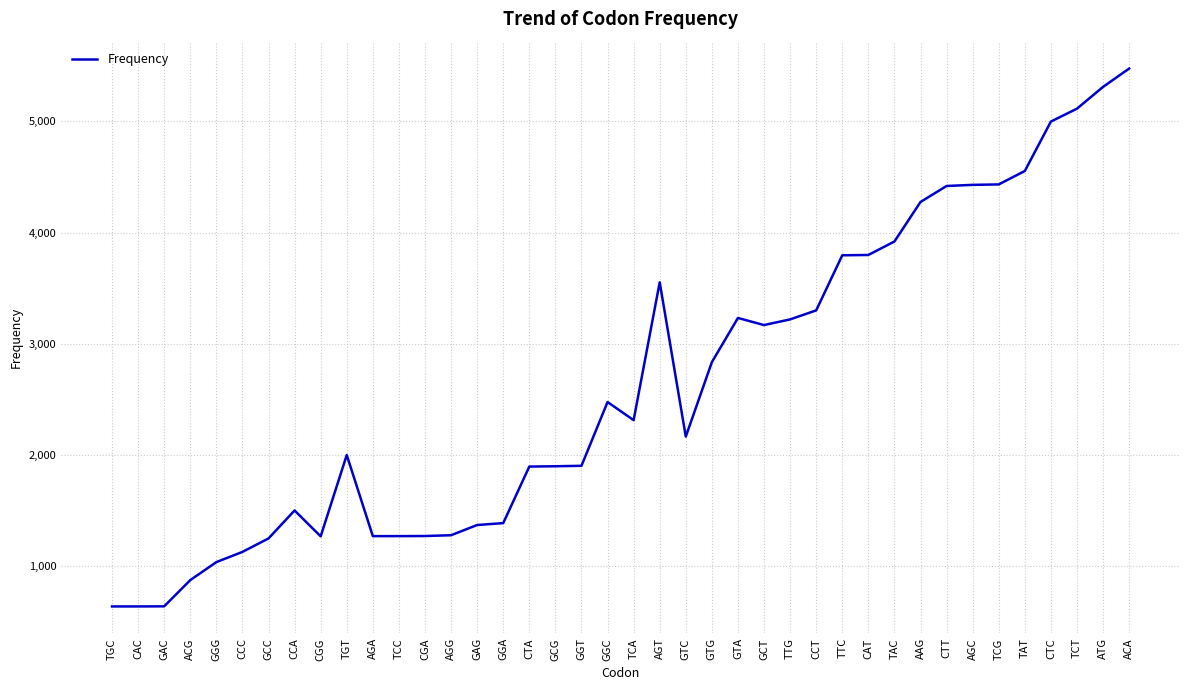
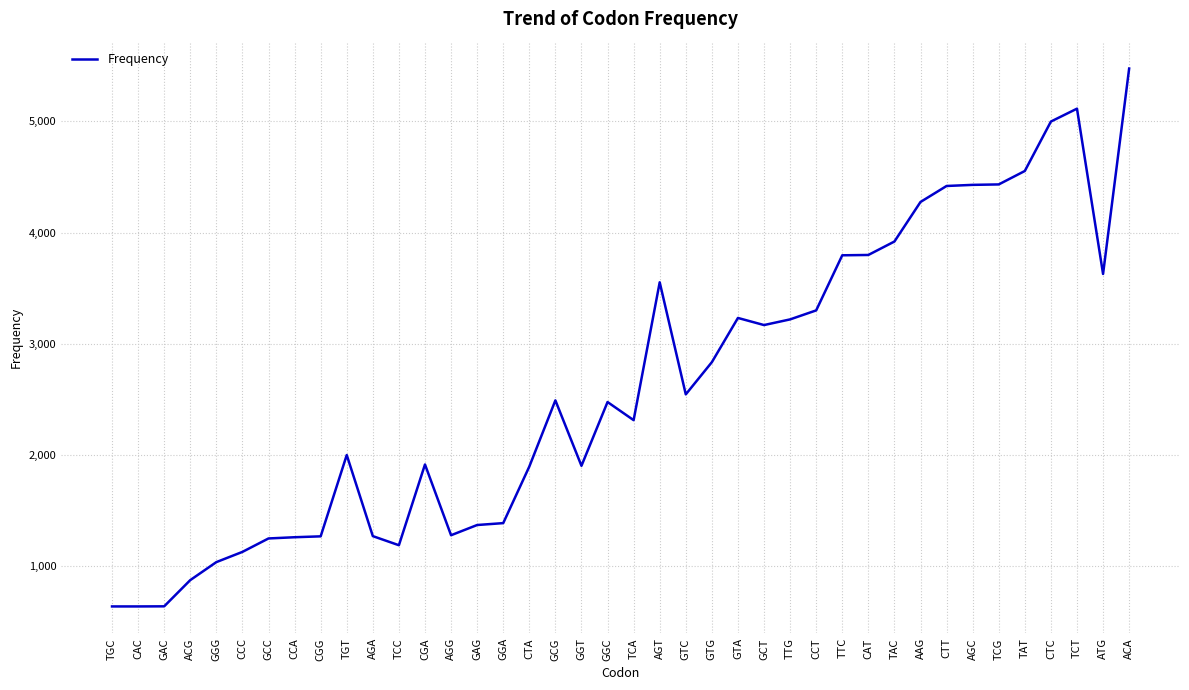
CCA: 1,500 -> 1,260
TCC: 1,270 -> 1,190
CGA: 1,270 -> 1,910
GCG: 1,900 -> 2,490
GTC: 2,160 -> 2,540
ATG: 5,310 -> 3,630
